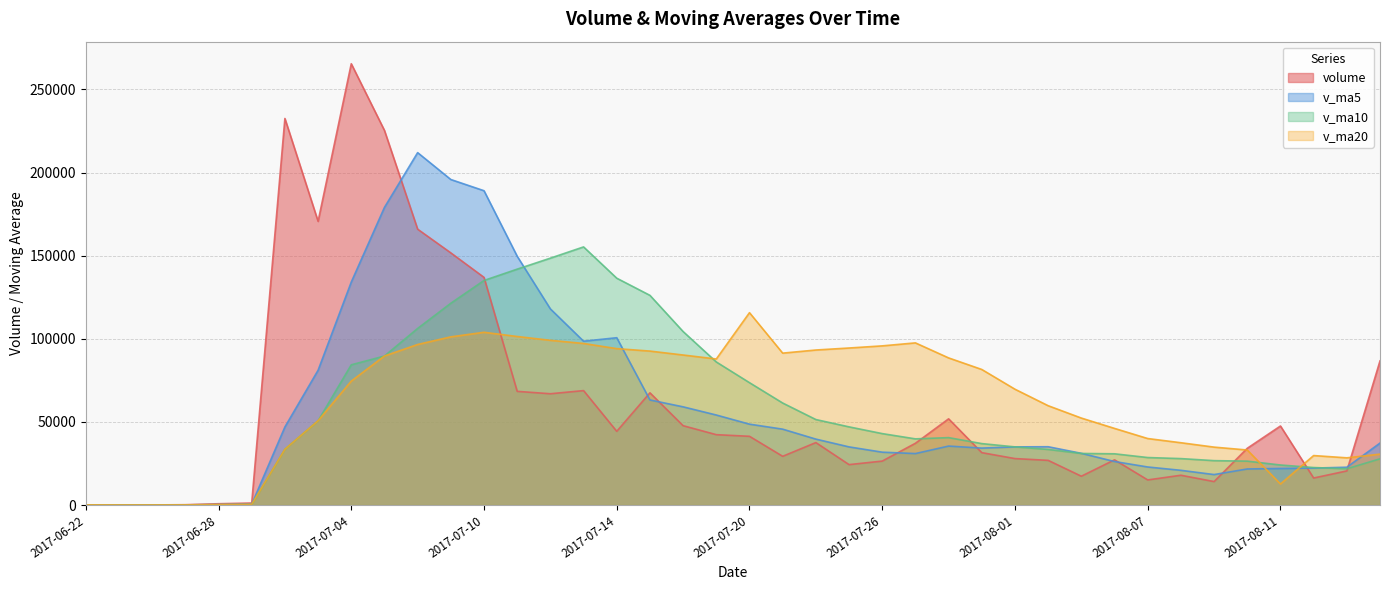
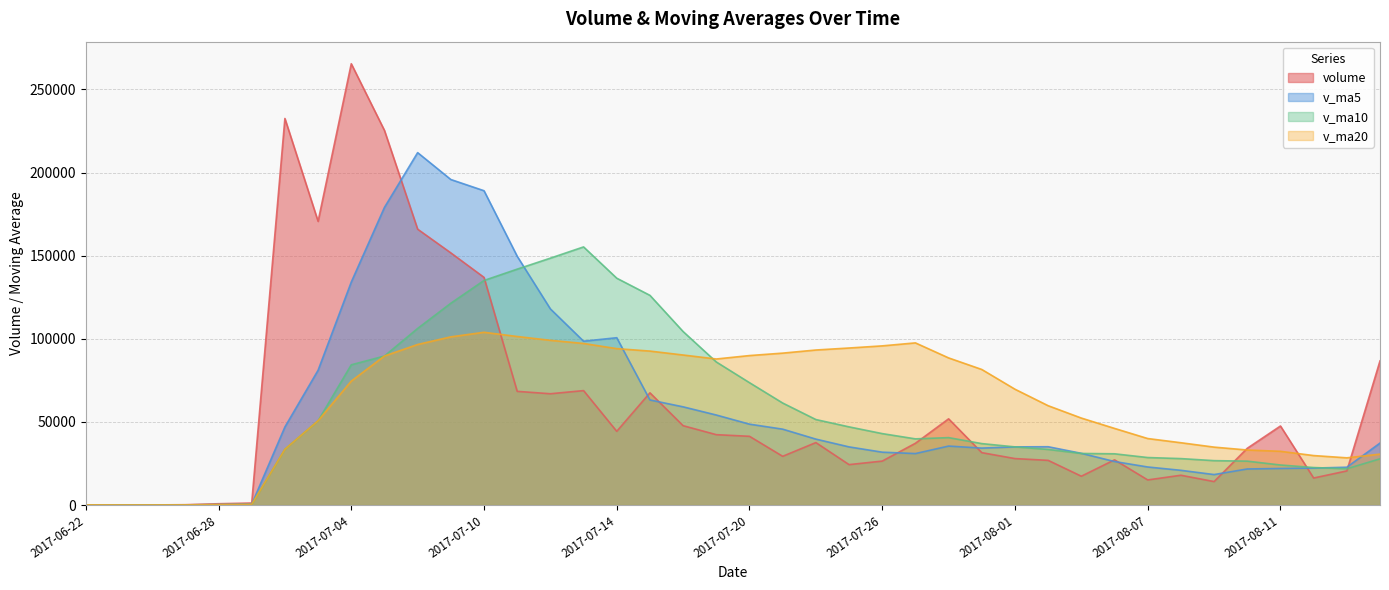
v_ma20, 2017-07-20: 116000 -> 90000
v_ma20, 2017-08-11: 13000 -> 32000
